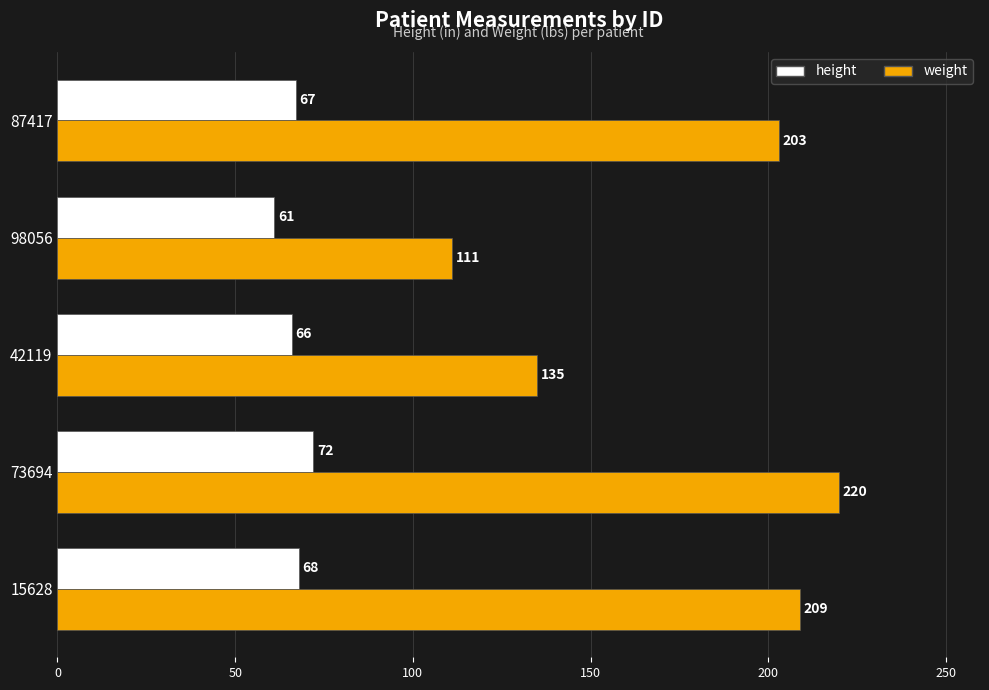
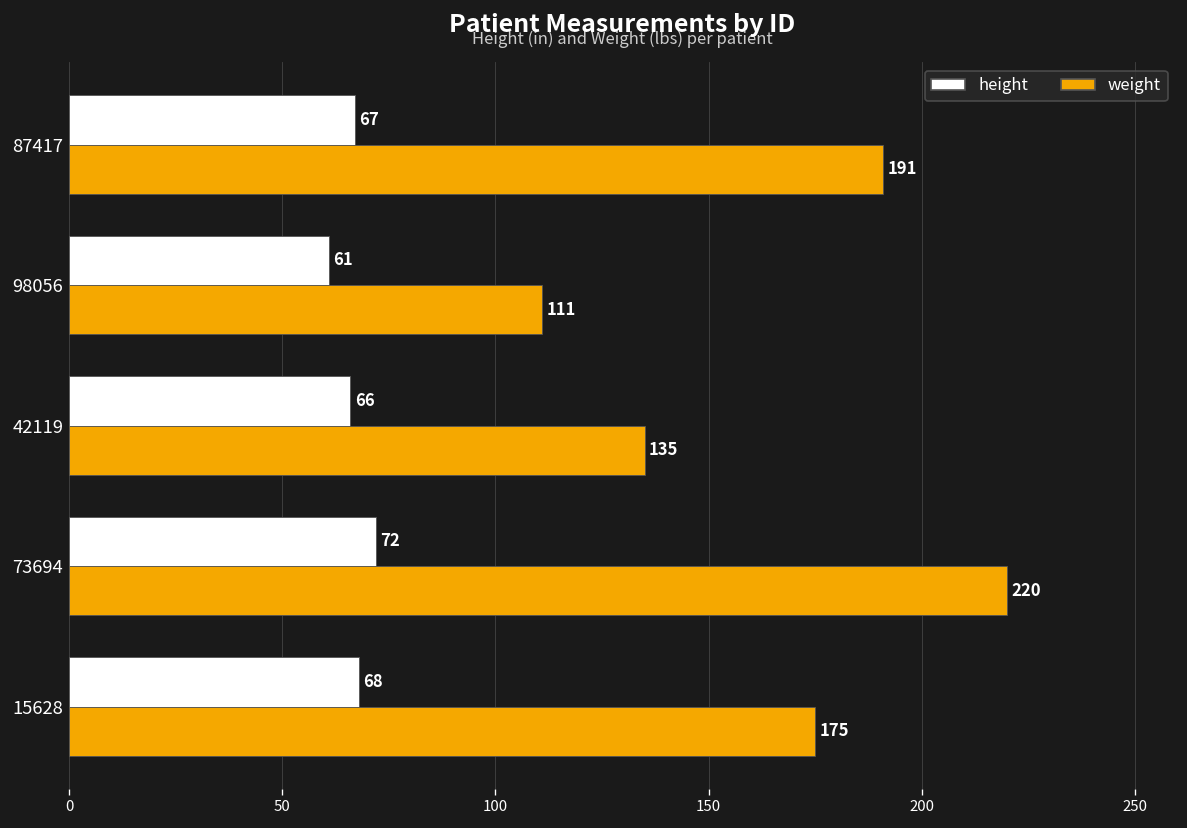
weight, 87417: 203 -> 191
weight, 15628: 209 -> 175
